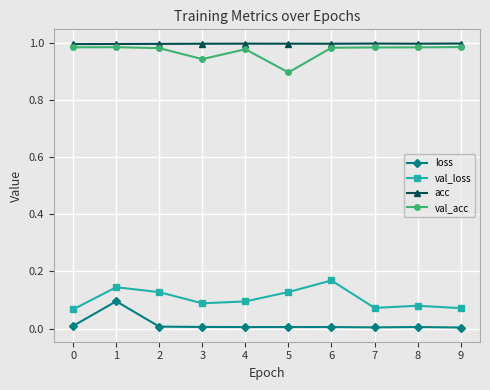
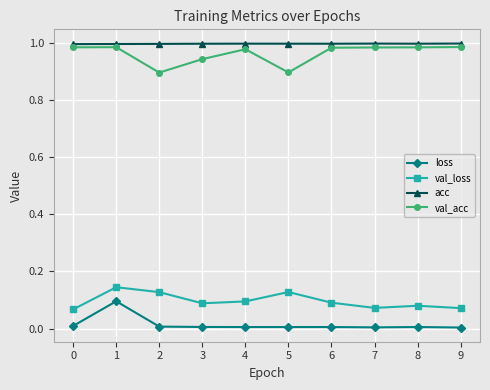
val_acc, 2: 0.98 -> 0.90
val_loss, 6: 0.17 -> 0.09
